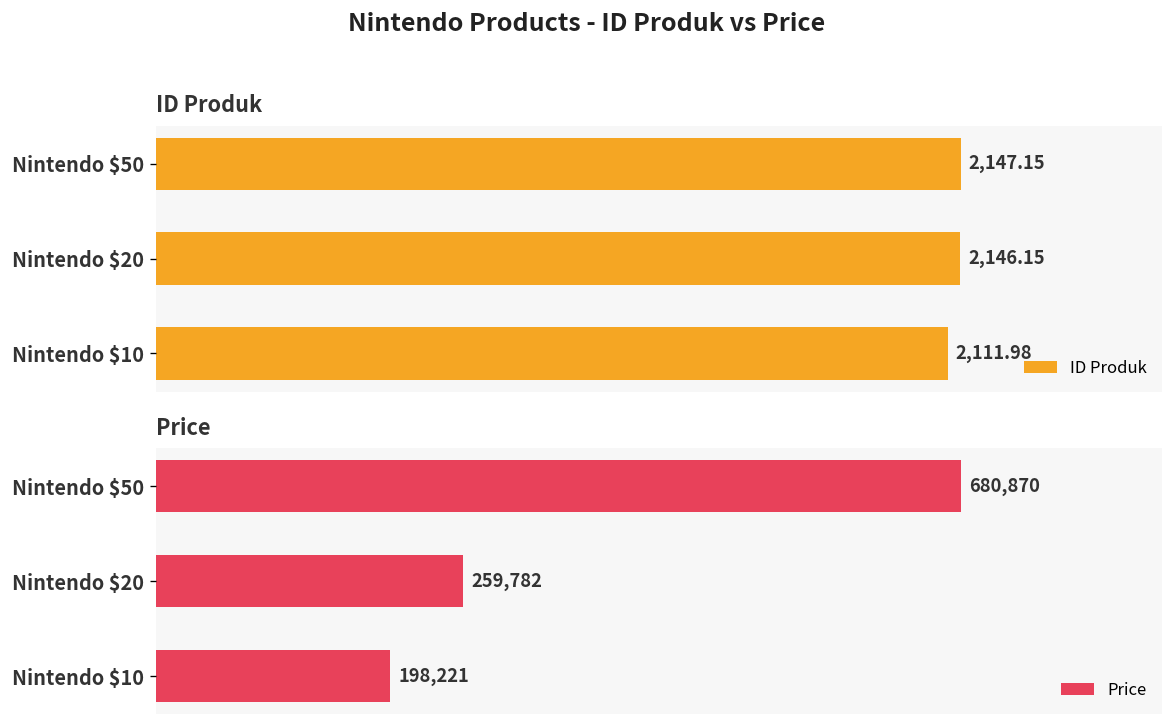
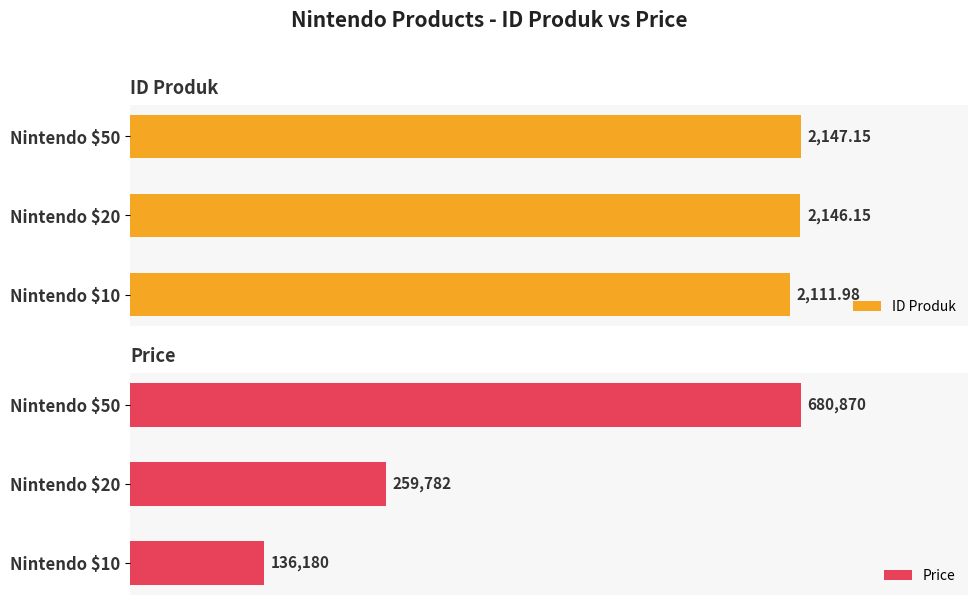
Price, Nintendo $10: 198,221 -> 136,180
